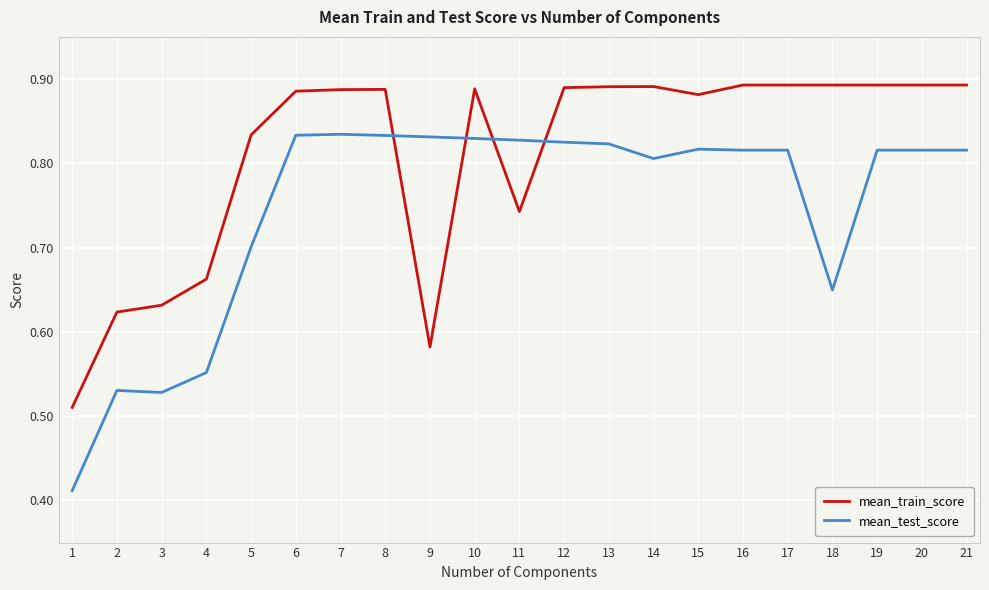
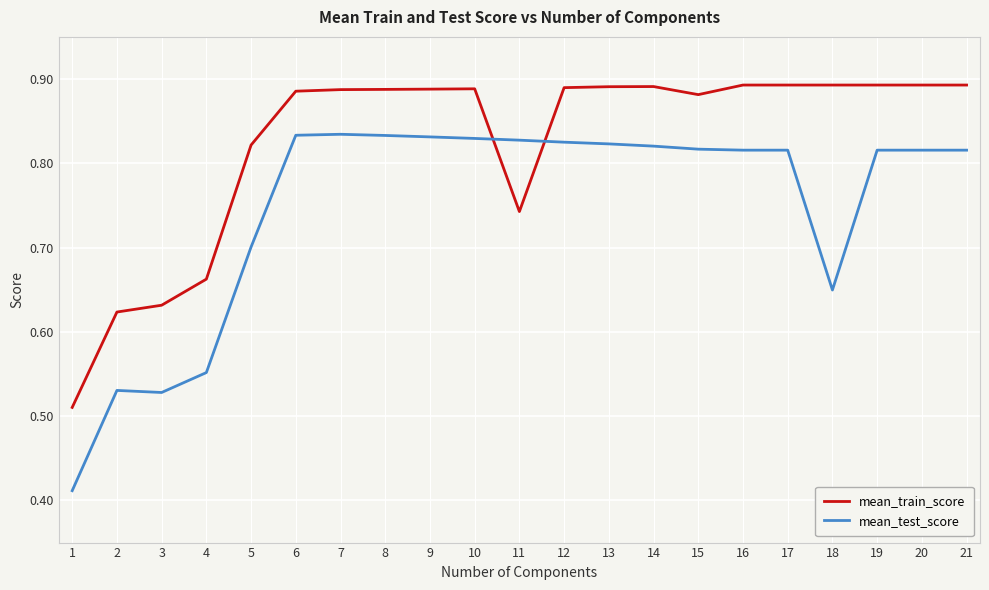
mean_train_score, 5: 0.83 -> 0.82
mean_train_score, 9: 0.58 -> 0.89
mean_test_score, 14: 0.81 -> 0.82
